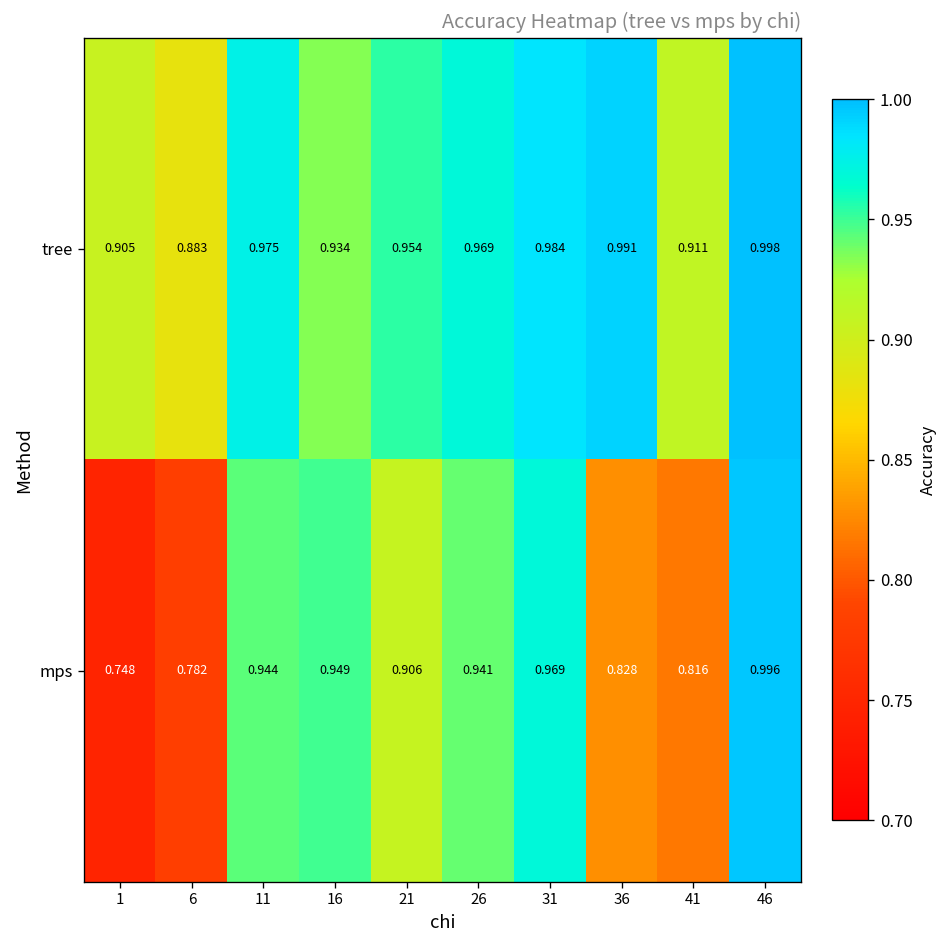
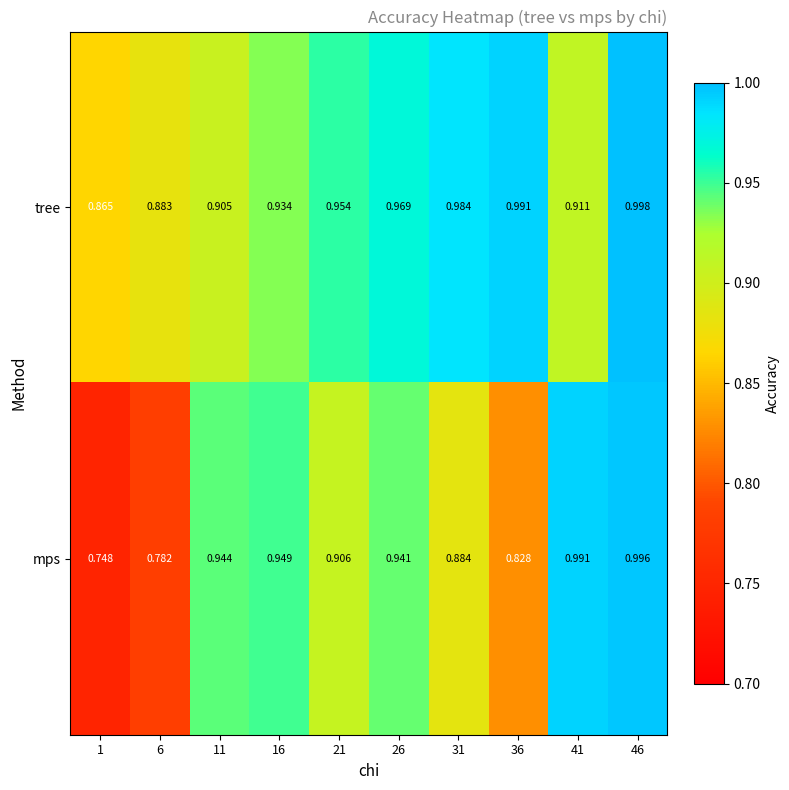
tree, 1: 0.905 -> 0.865
tree, 11: 0.975 -> 0.905
mps, 31: 0.969 -> 0.884
mps, 41: 0.816 -> 0.991
